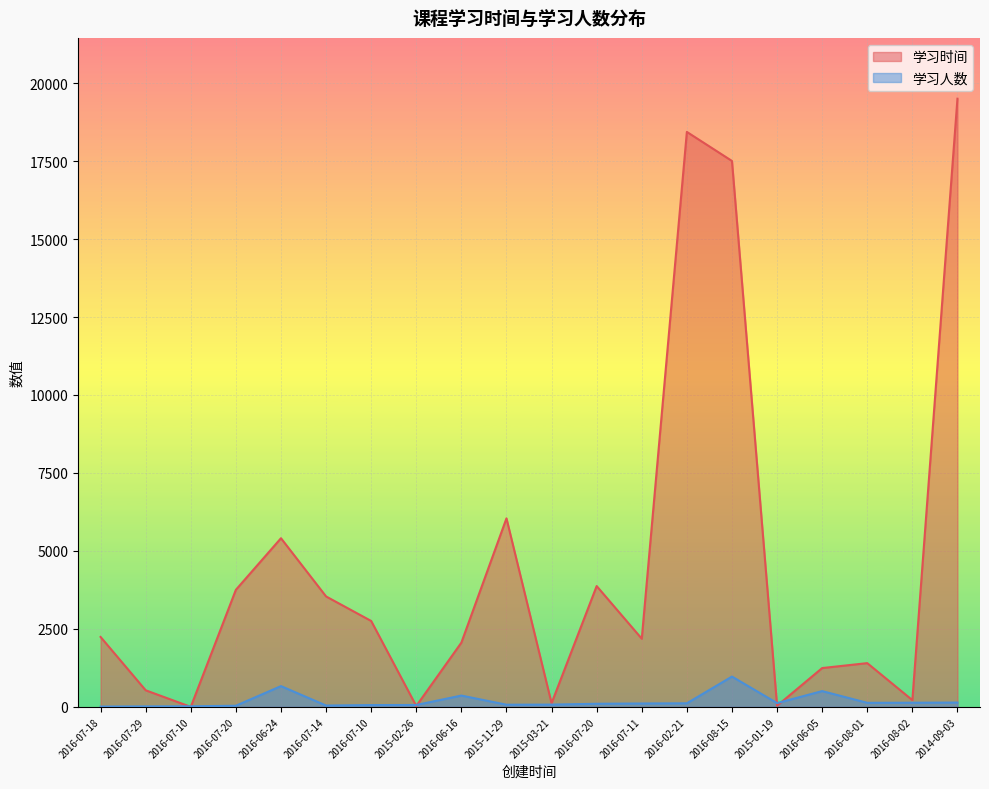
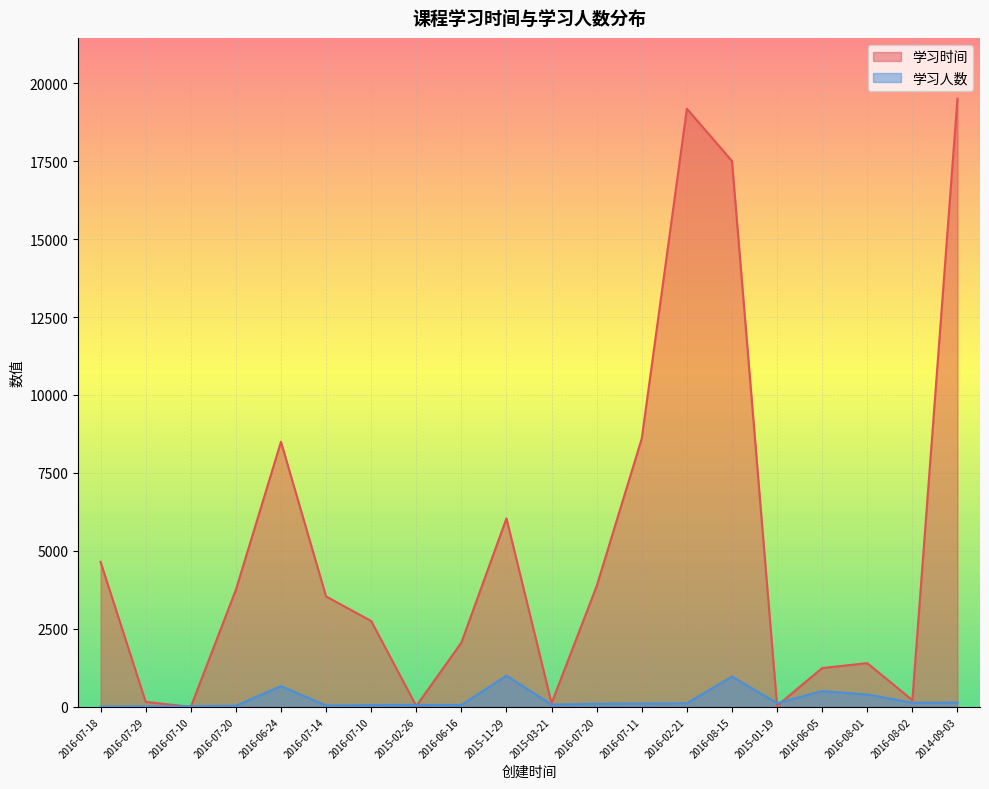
学习时间, 2016-07-18: 2200 -> 4600
学习时间, 2016-07-29: 500 -> 200
学习时间, 2016-06-24: 5400 -> 8500
学习人数, 2016-06-16: 400 -> 100
学习人数, 2015-11-29: 100 -> 1000
学习时间, 2016-07-11: 2200 -> 8600
学习时间, 2016-02-21: 18400 -> 19200
学习人数, 2016-08-01: 100 -> 400
